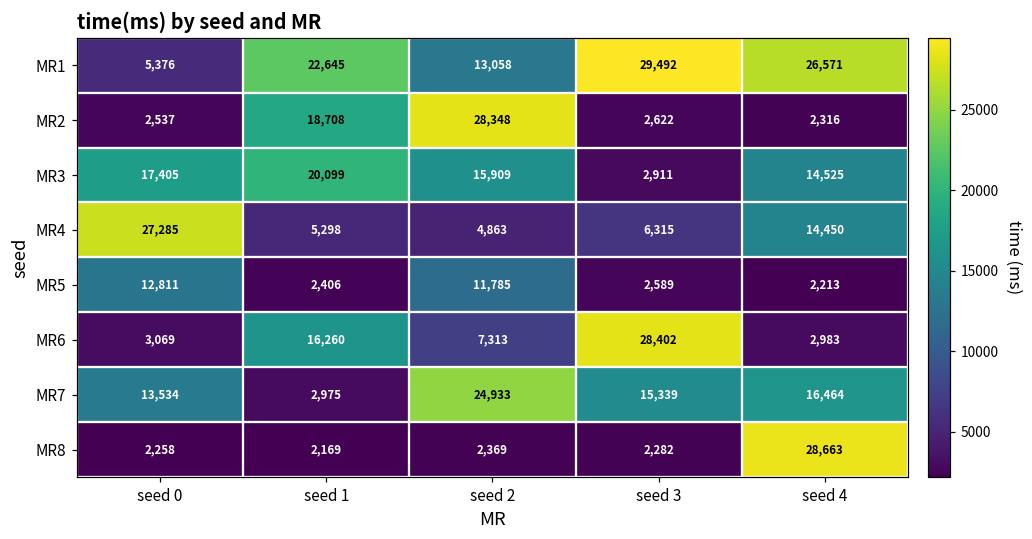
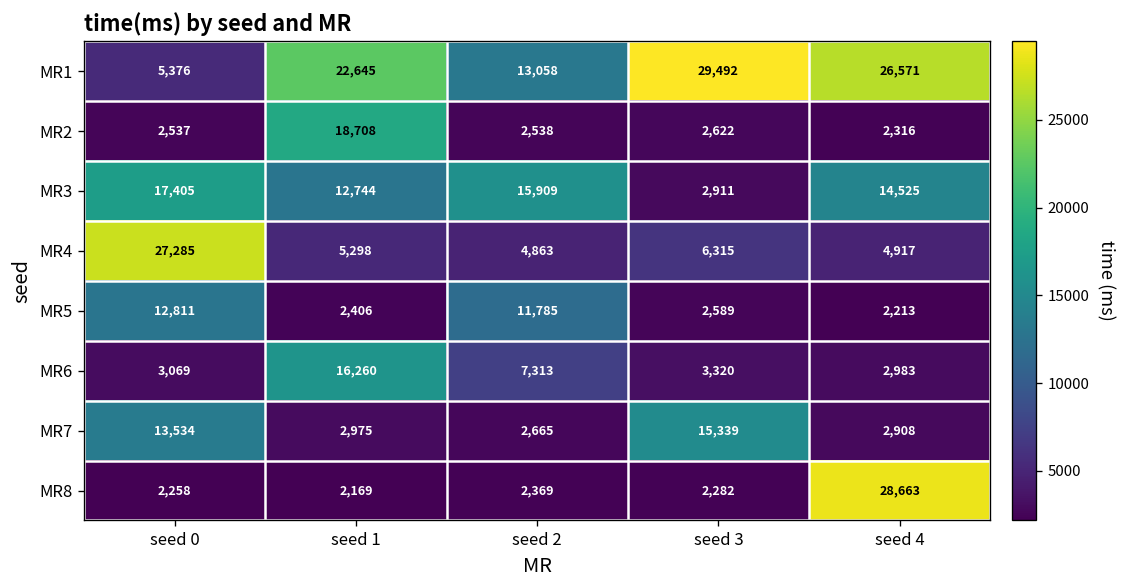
MR2, seed 2: 28,348 -> 2,538
MR3, seed 1: 20,099 -> 12,744
MR4, seed 4: 14,450 -> 4,917
MR6, seed 3: 28,402 -> 3,320
MR7, seed 2: 24,933 -> 2,665
MR7, seed 4: 16,464 -> 2,908
